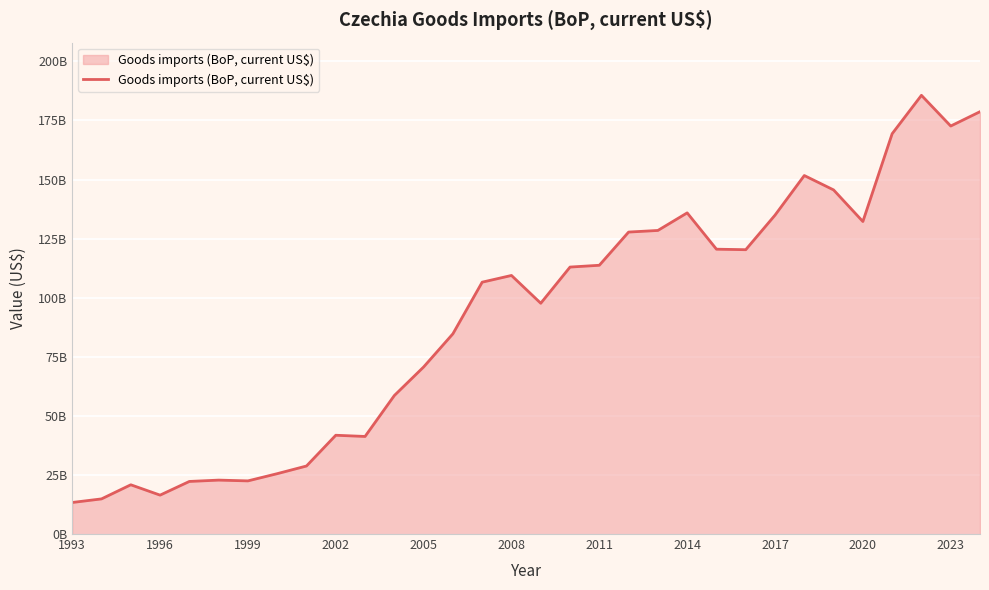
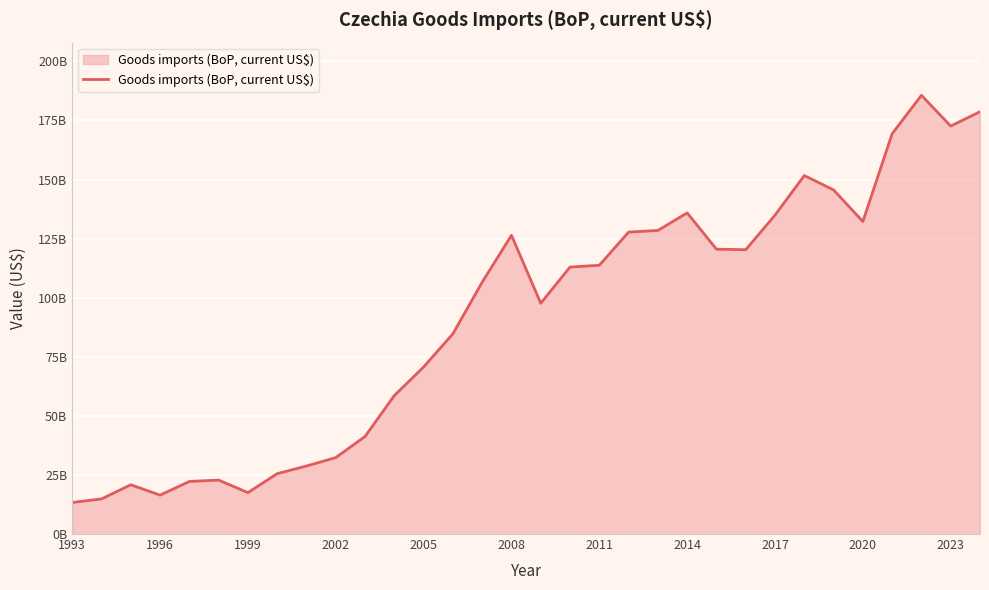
1999: 22000000000 -> 18000000000
2002: 42000000000 -> 32000000000
2008: 109000000000 -> 126000000000
